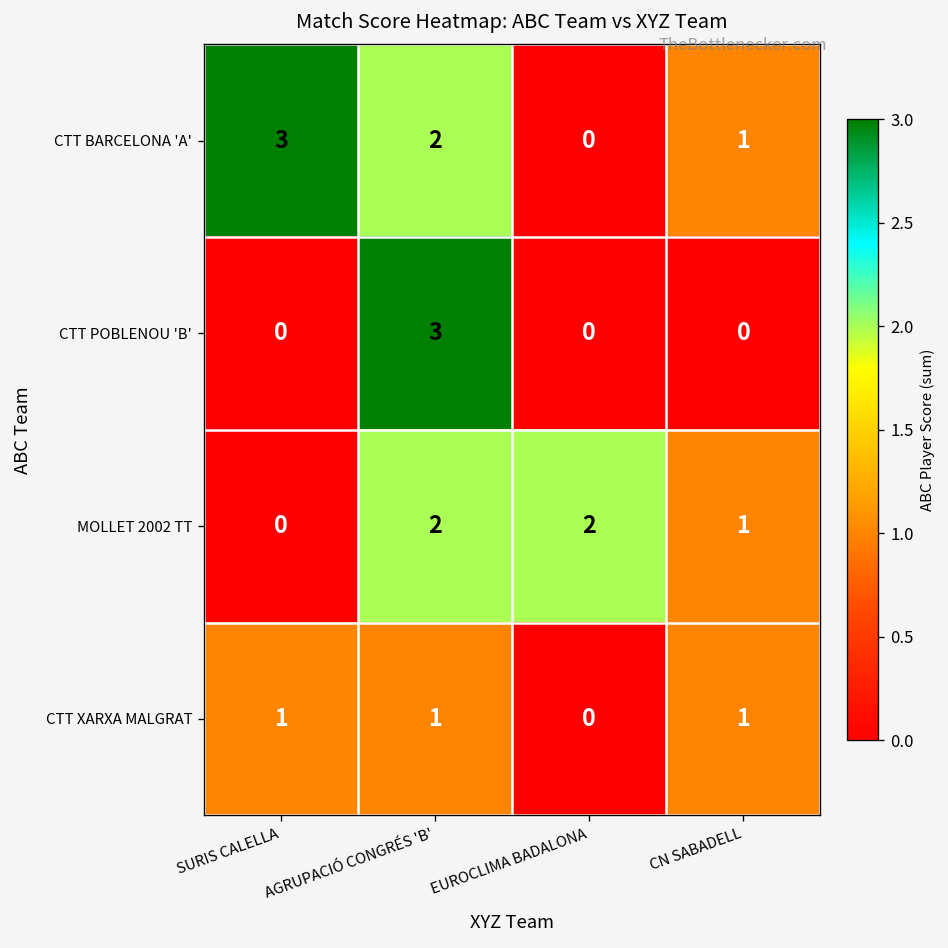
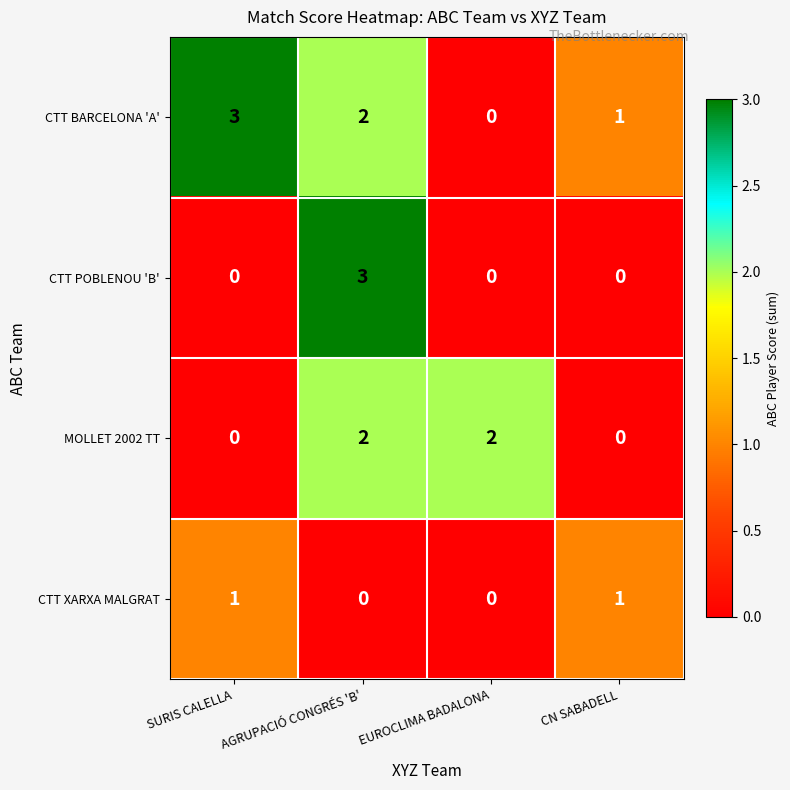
MOLLET 2002 TT, CN SABADELL: 1 -> 0
CTT XARXA MALGRAT, AGRUPACIÓ CONGRÉS 'B': 1 -> 0
